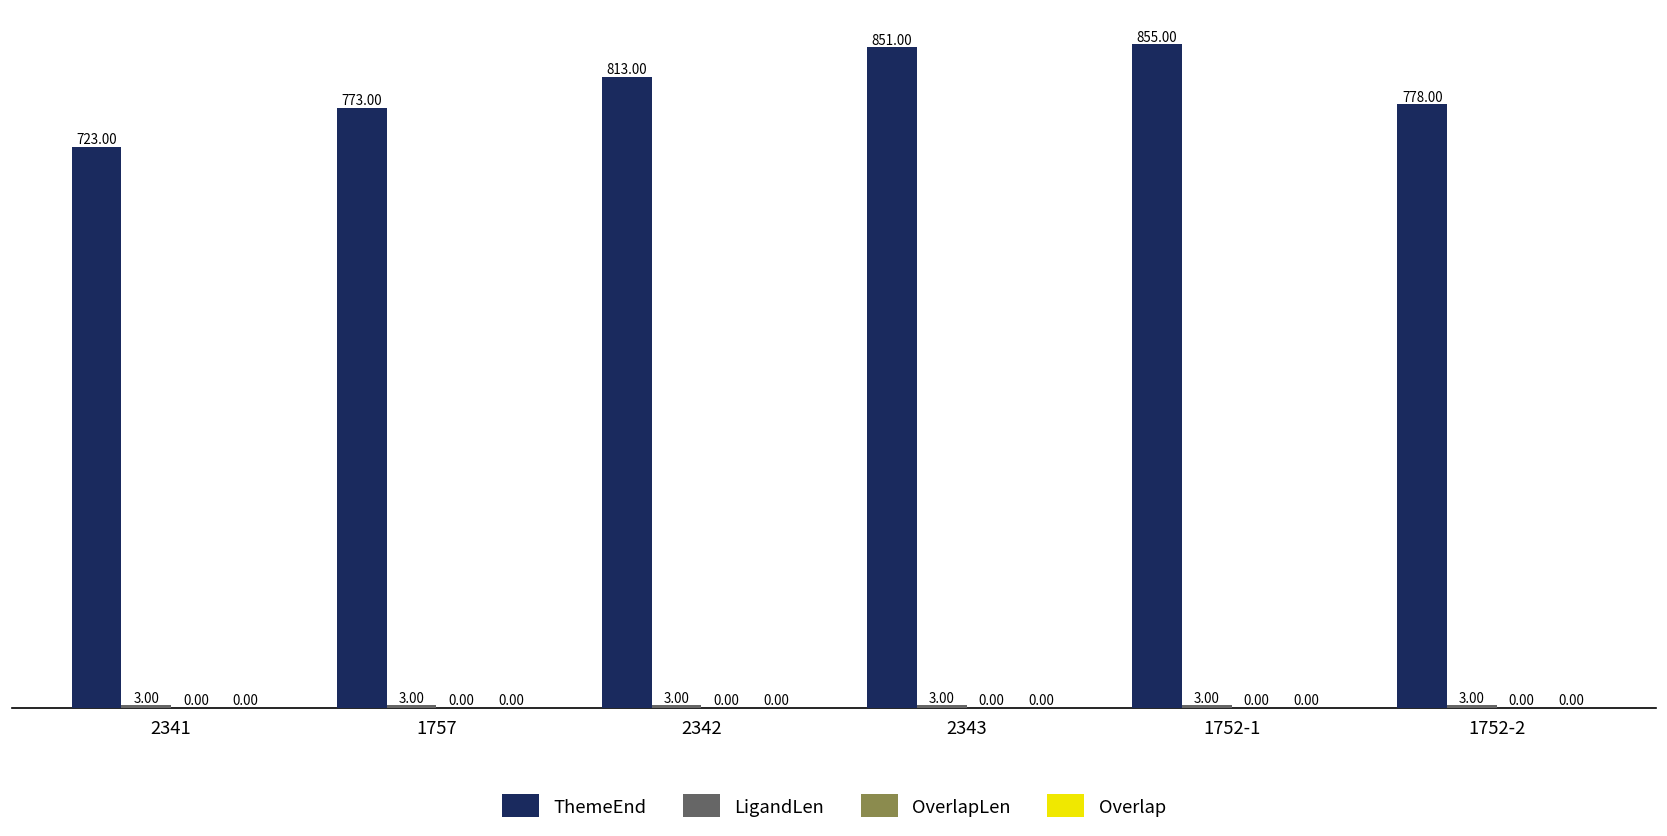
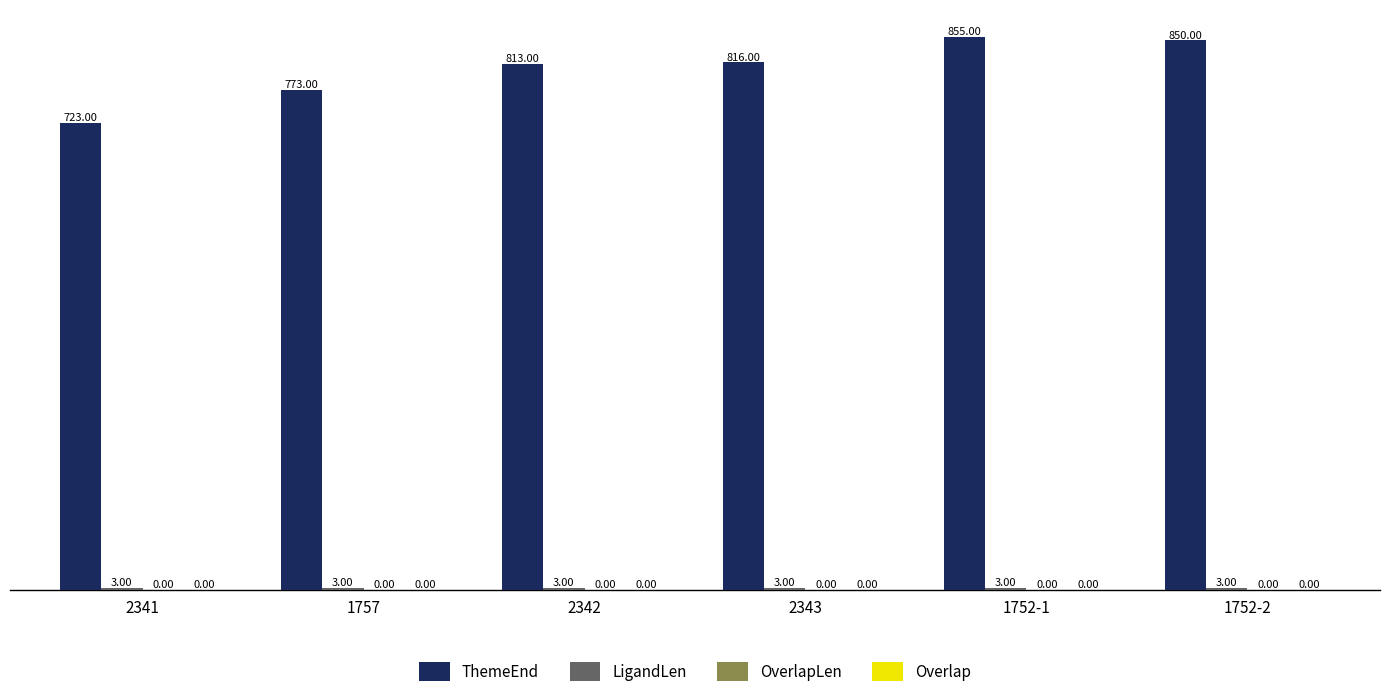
ThemeEnd, 2343: 851.00 -> 816.00
ThemeEnd, 1752-2: 778.00 -> 850.00
